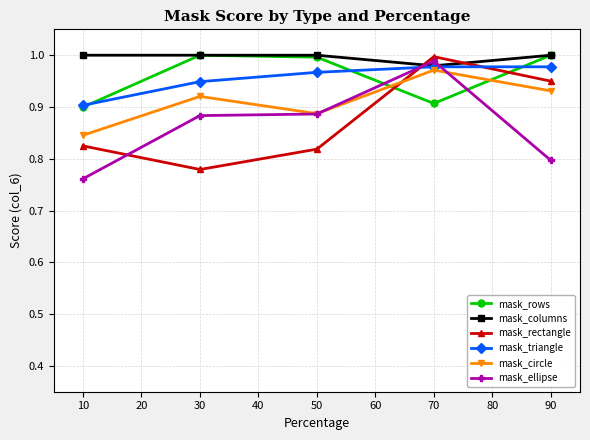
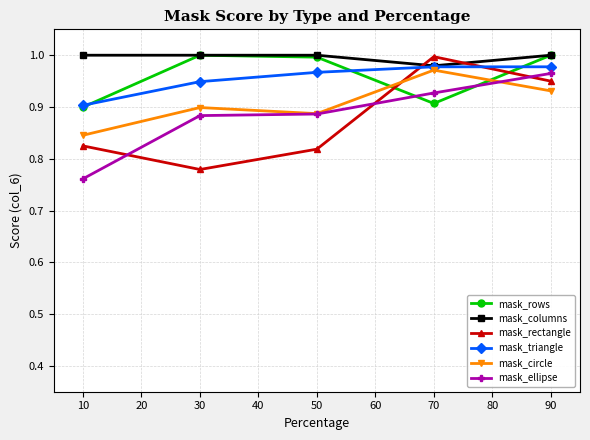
mask_circle, 30: 0.92 -> 0.90
mask_ellipse, 70: 0.99 -> 0.93
mask_ellipse, 90: 0.80 -> 0.96
